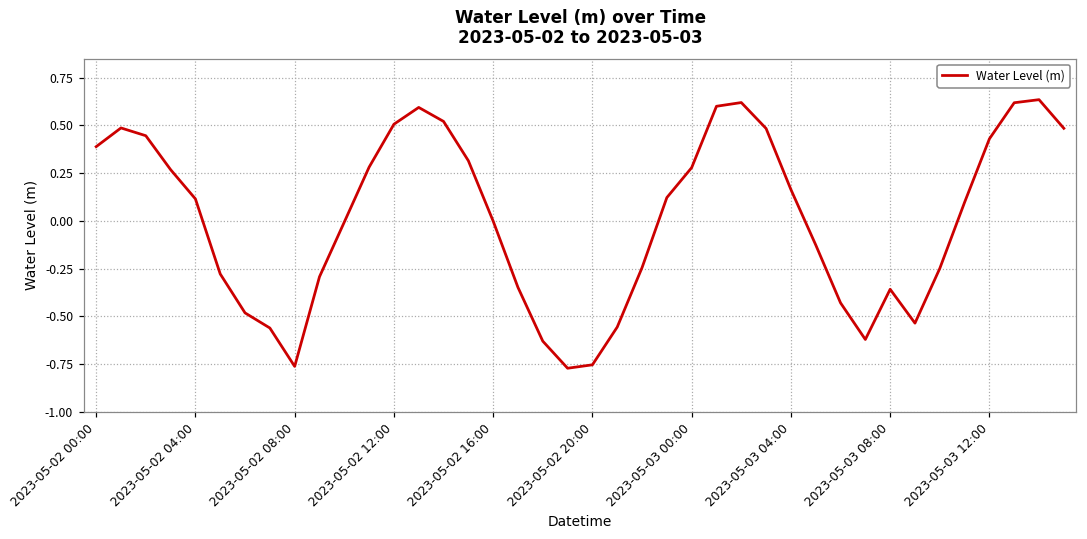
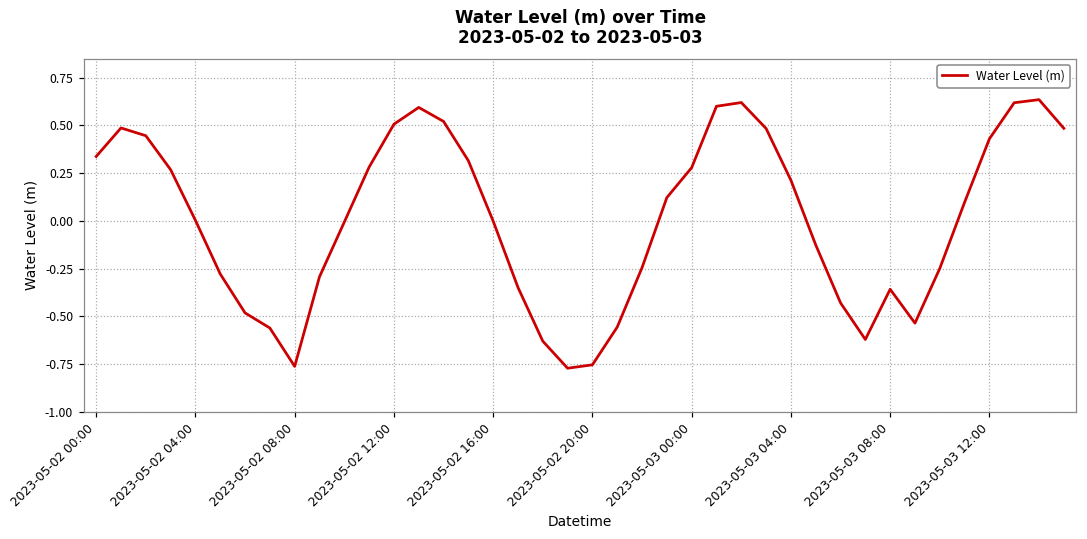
2023-05-02 00:00: 0.39 -> 0.34
2023-05-02 04:00: 0.11 -> 0.00
2023-05-03 04:00: 0.16 -> 0.21
